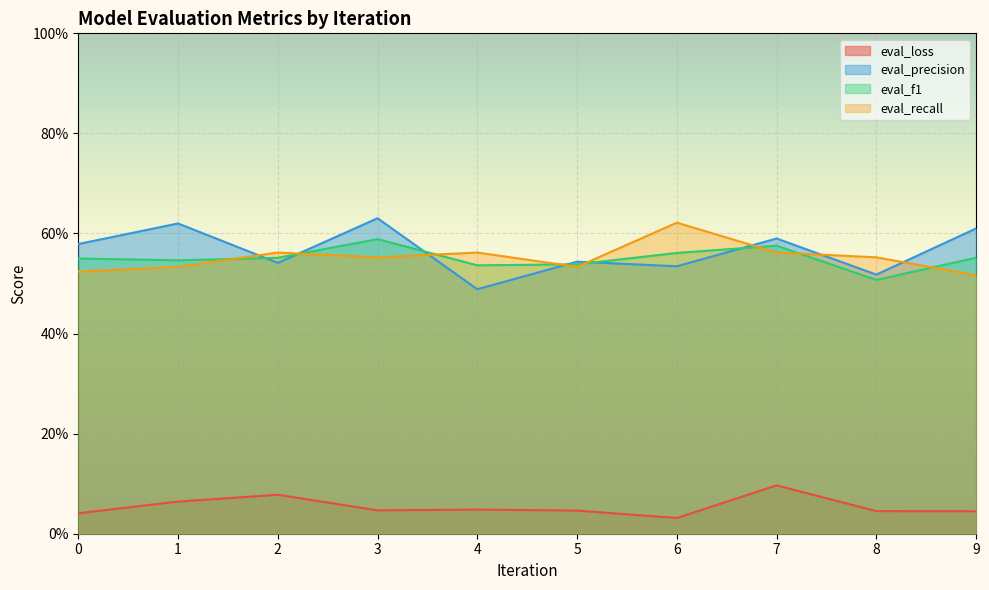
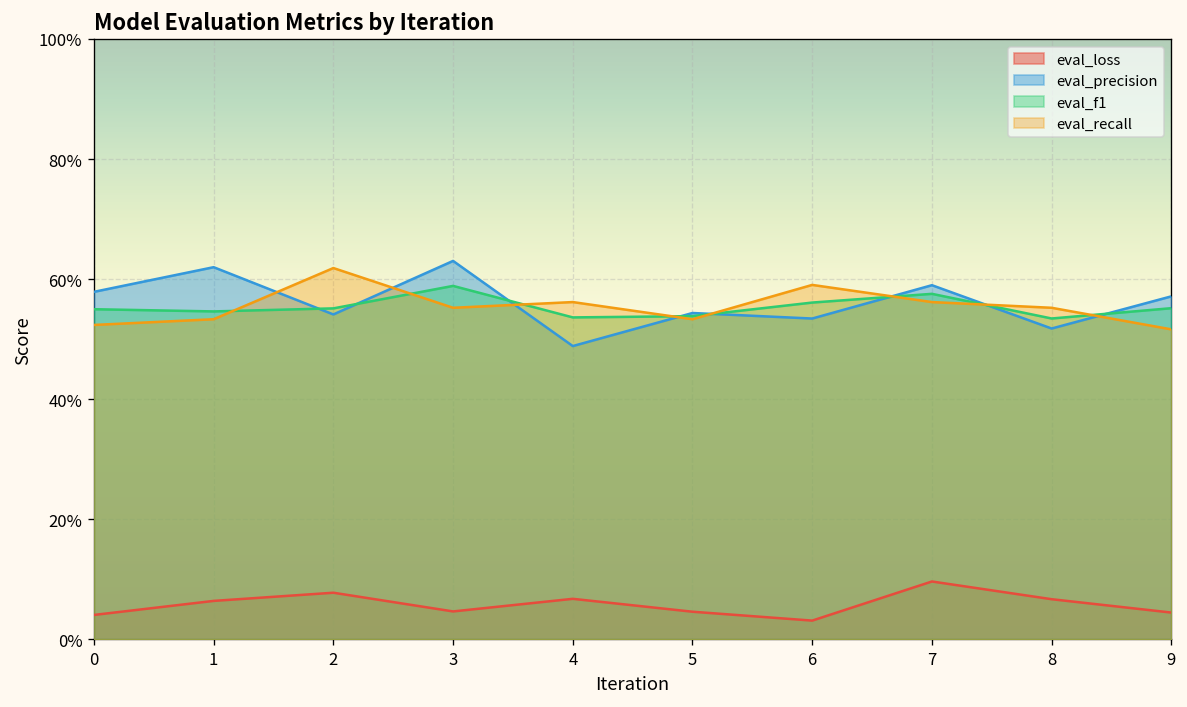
eval_recall, 2: 56% -> 62%
eval_loss, 4: 5% -> 7%
eval_recall, 6: 62% -> 59%
eval_loss, 8: 5% -> 7%
eval_f1, 8: 51% -> 53%
eval_precision, 9: 61% -> 57%
